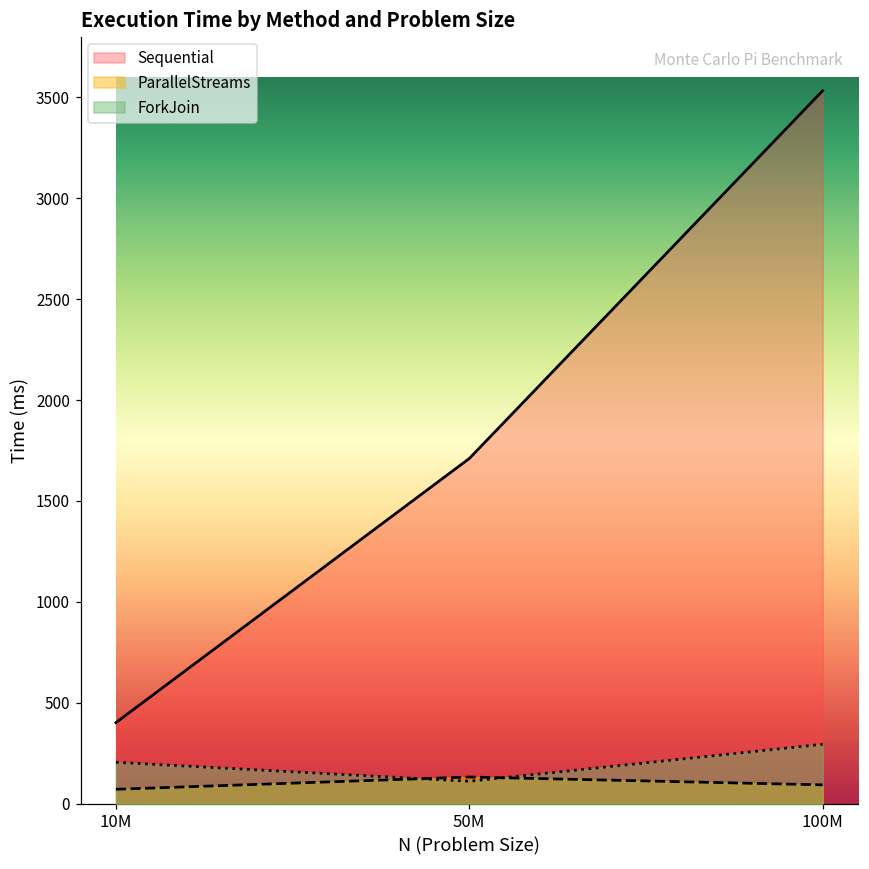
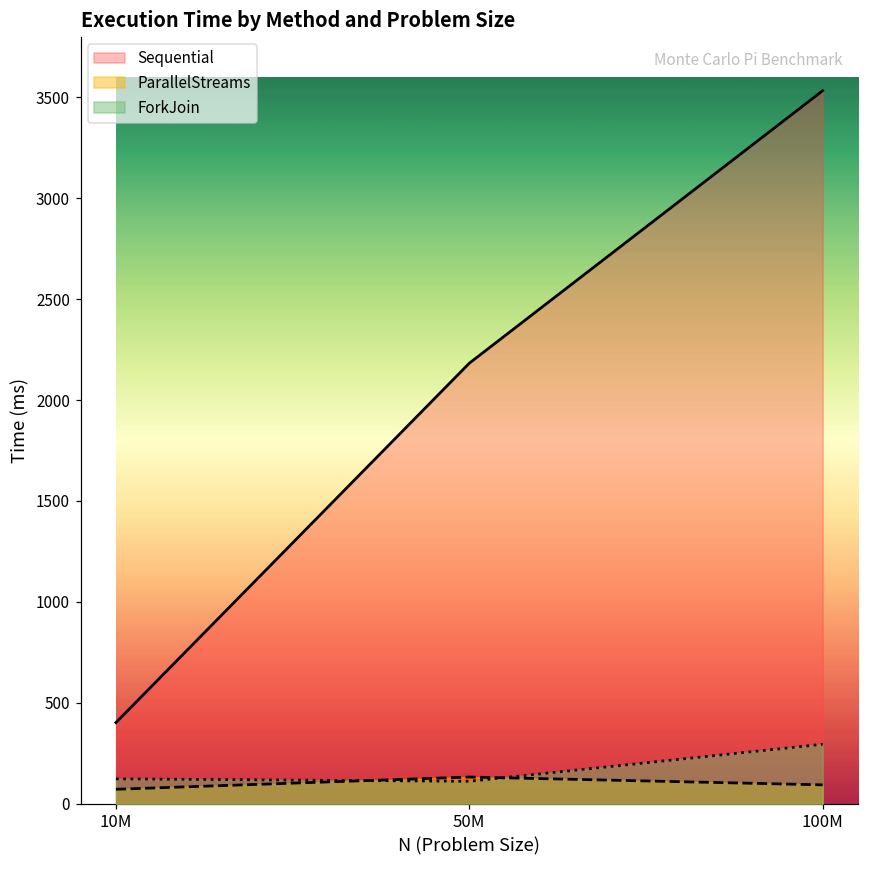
ForkJoin, 10M: 210 -> 120
Sequential, 50M: 1710 -> 2180
